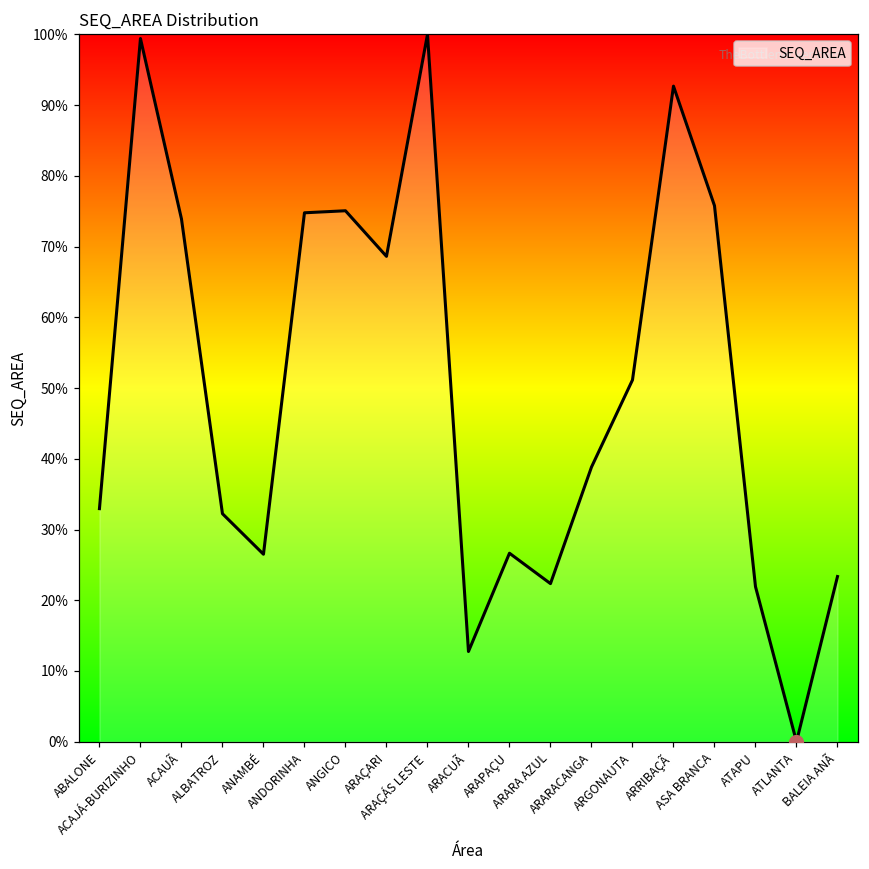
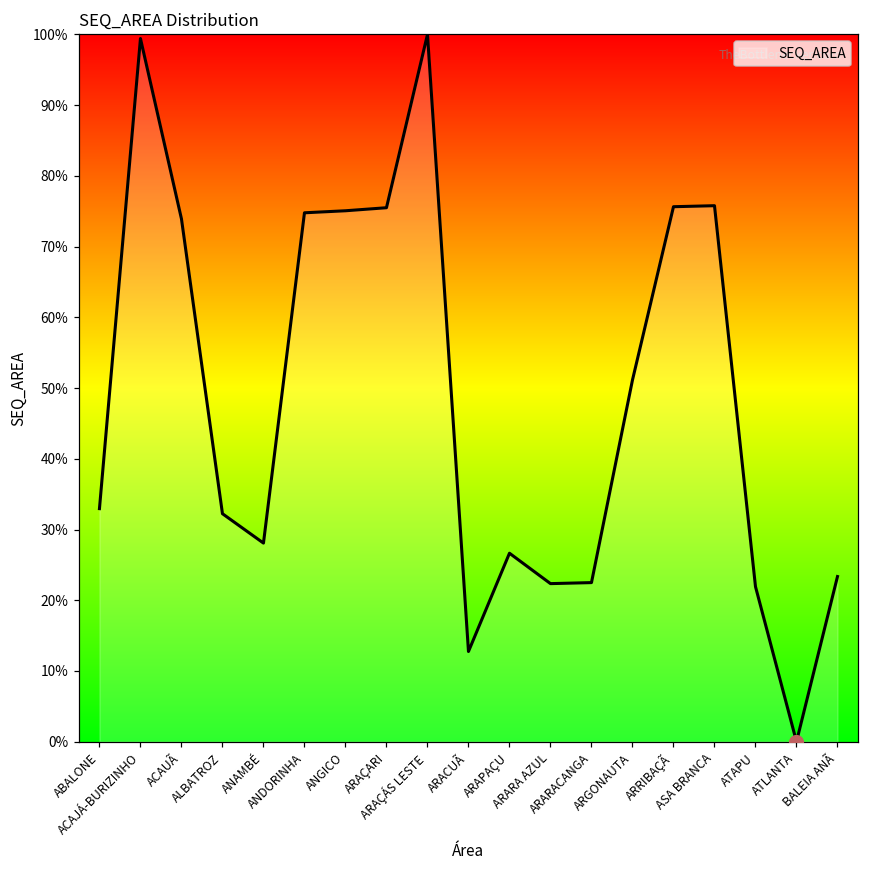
SEQ_AREA, ANAMBÉ: 27% -> 28%
SEQ_AREA, ARAÇARI: 69% -> 76%
SEQ_AREA, ARARACANGA: 39% -> 22%
SEQ_AREA, ARRIBAÇÃ: 93% -> 76%
